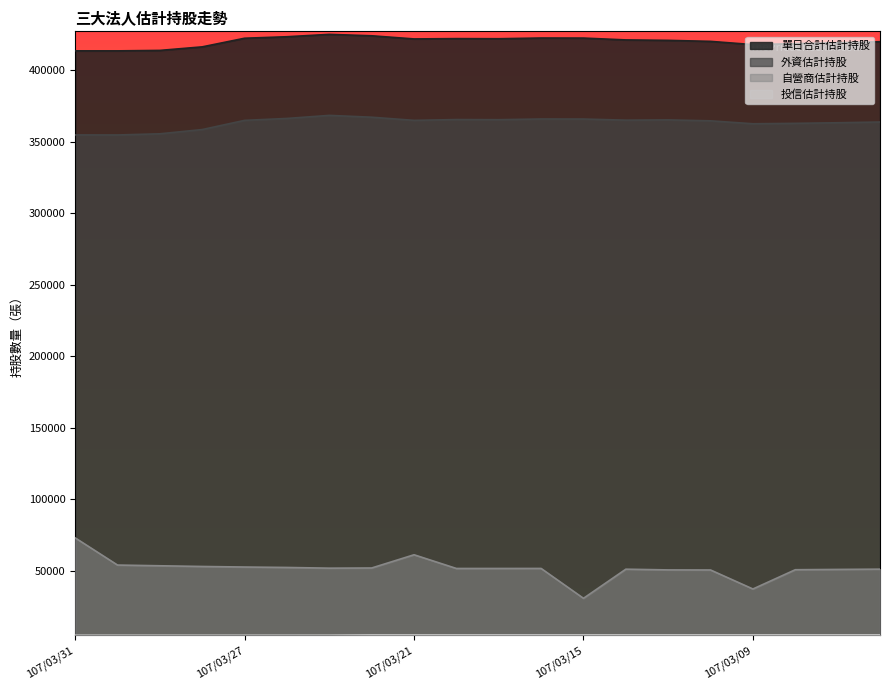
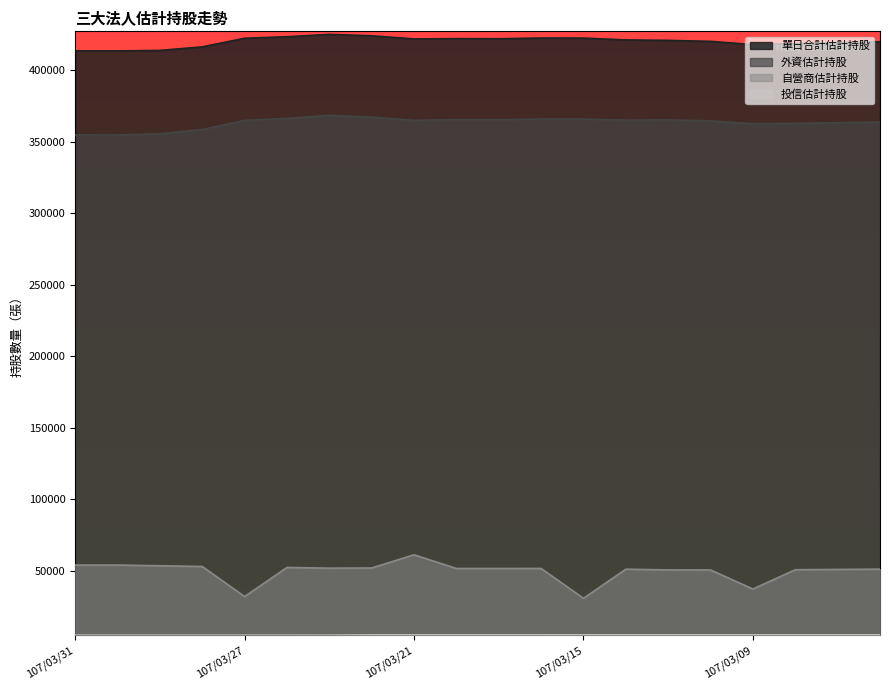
自營商估計持股, 107/03/31: 73000 -> 54000
自營商估計持股, 107/03/27: 53000 -> 32000
